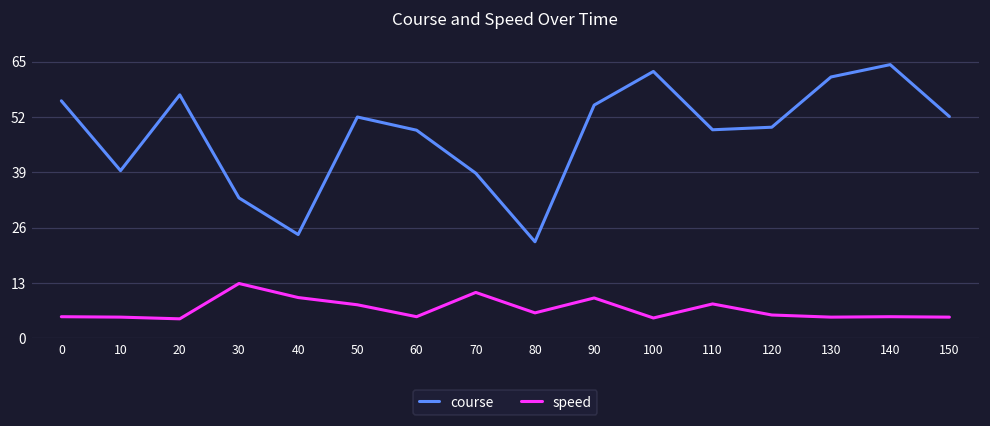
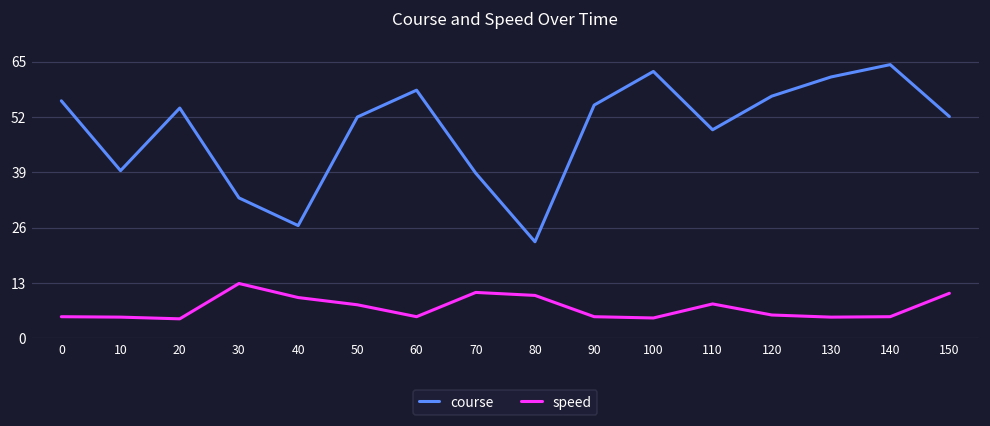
course, 20: 57 -> 54
course, 40: 24 -> 27
course, 60: 49 -> 58
speed, 80: 6 -> 10
speed, 90: 10 -> 5
course, 120: 50 -> 57
speed, 150: 5 -> 11
